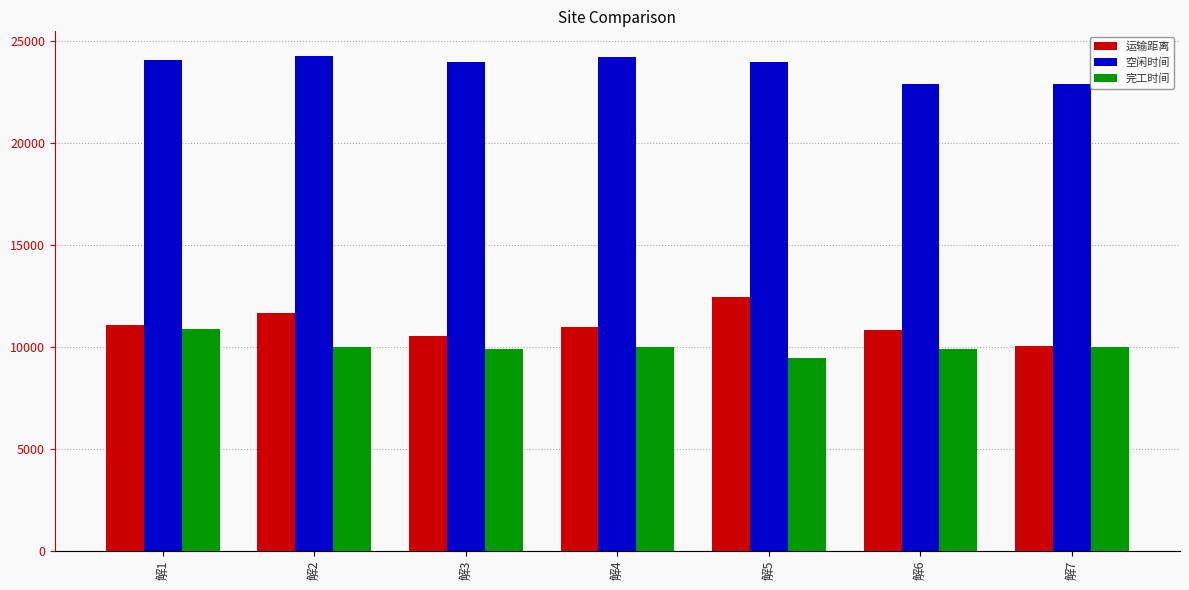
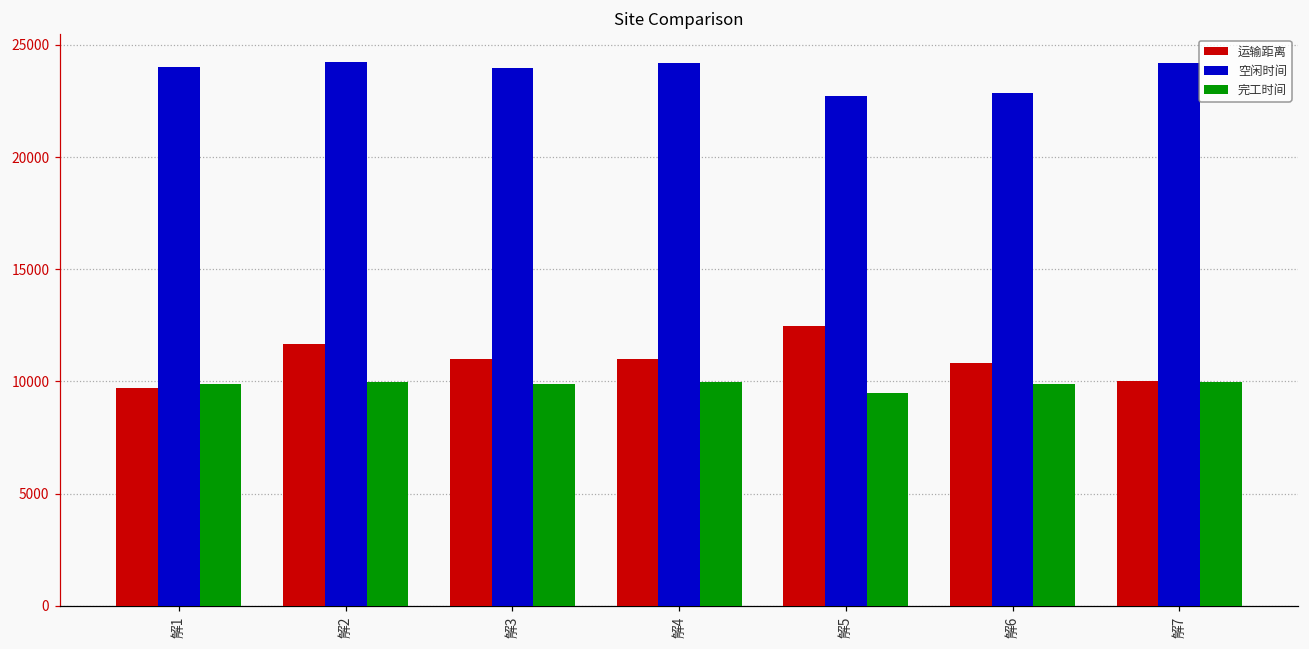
运输距离, 解1: 11100 -> 9700
完工时间, 解1: 10900 -> 9900
运输距离, 解3: 10500 -> 11000
空闲时间, 解5: 24000 -> 22700
空闲时间, 解7: 22900 -> 24200
